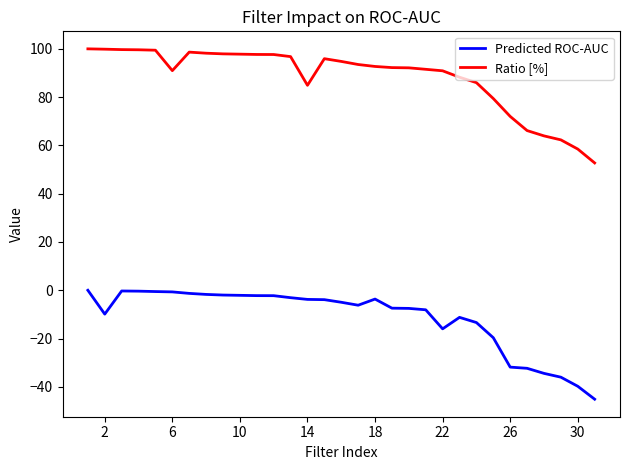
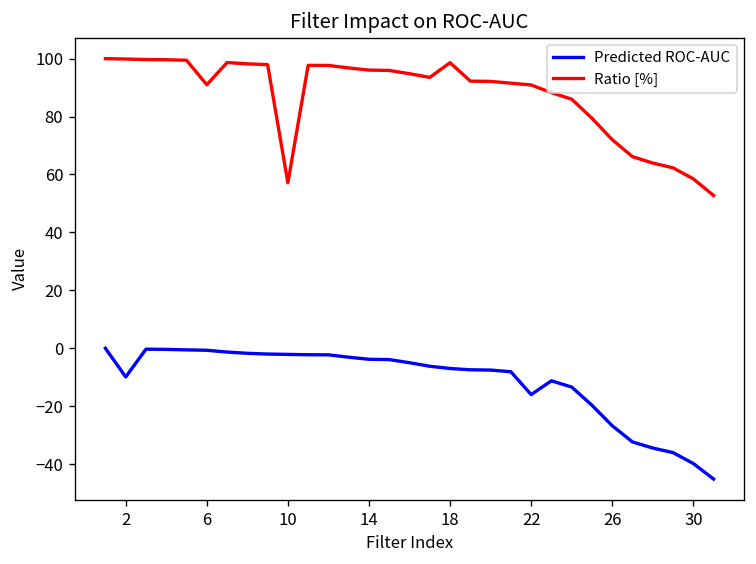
Ratio [%], 10: 98 -> 57
Ratio [%], 14: 85 -> 96
Predicted ROC-AUC, 18: -4 -> -7
Ratio [%], 18: 93 -> 99
Predicted ROC-AUC, 26: -32 -> -27
